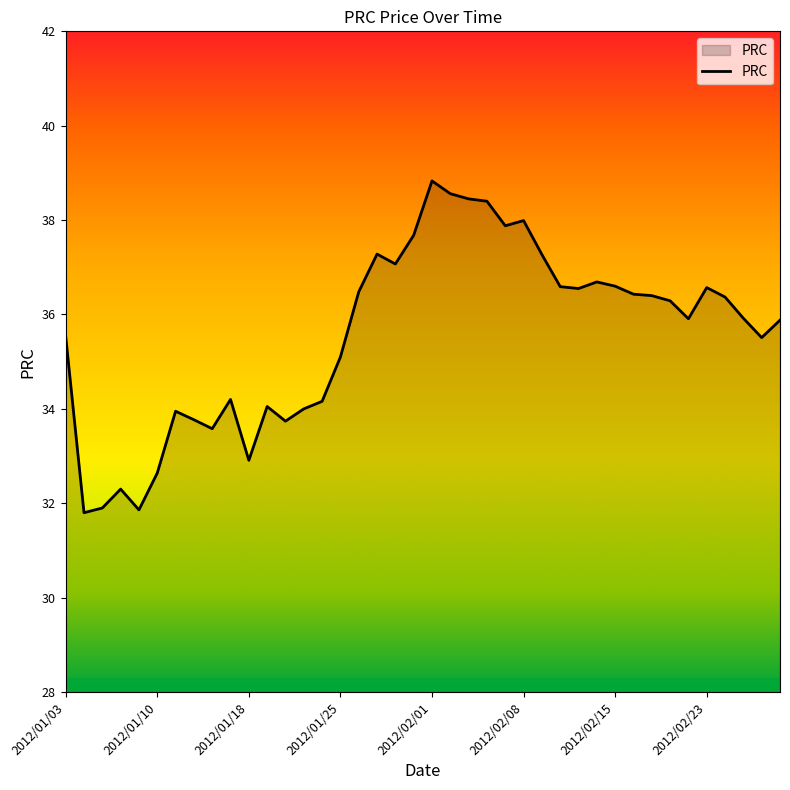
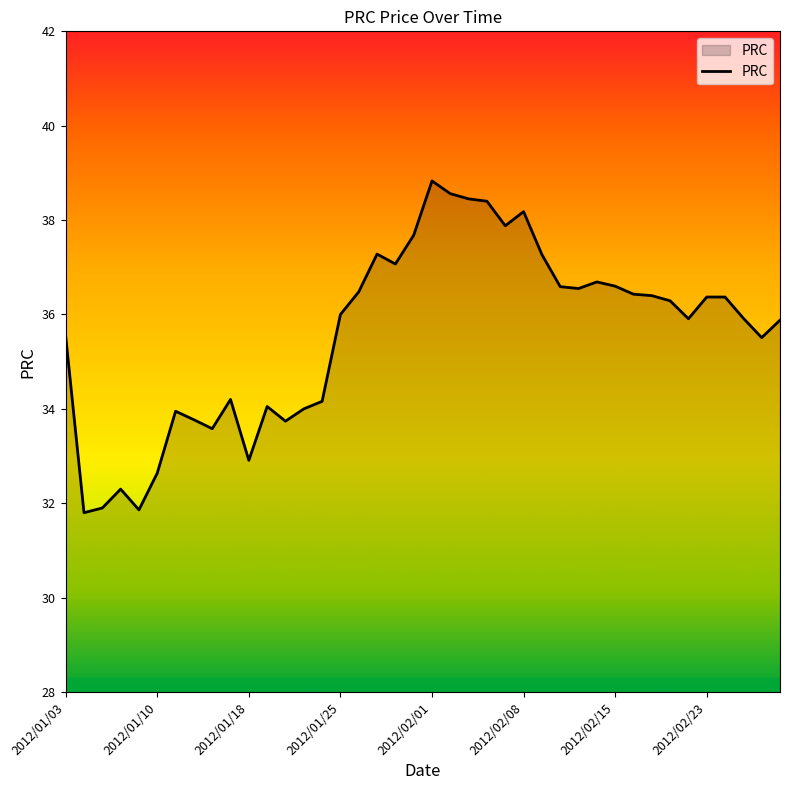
2012/01/25: 35.1 -> 36.0
2012/02/08: 38.0 -> 38.2
2012/02/23: 36.6 -> 36.4
